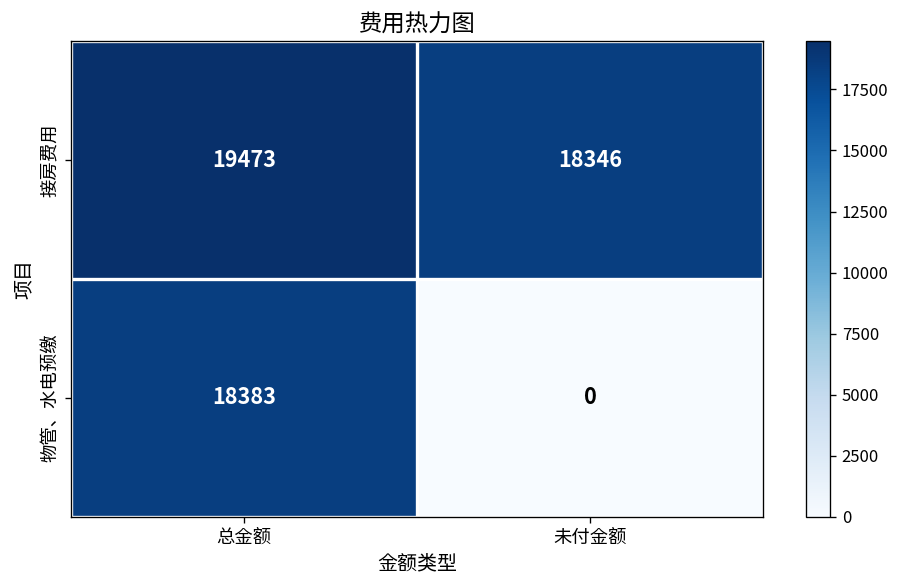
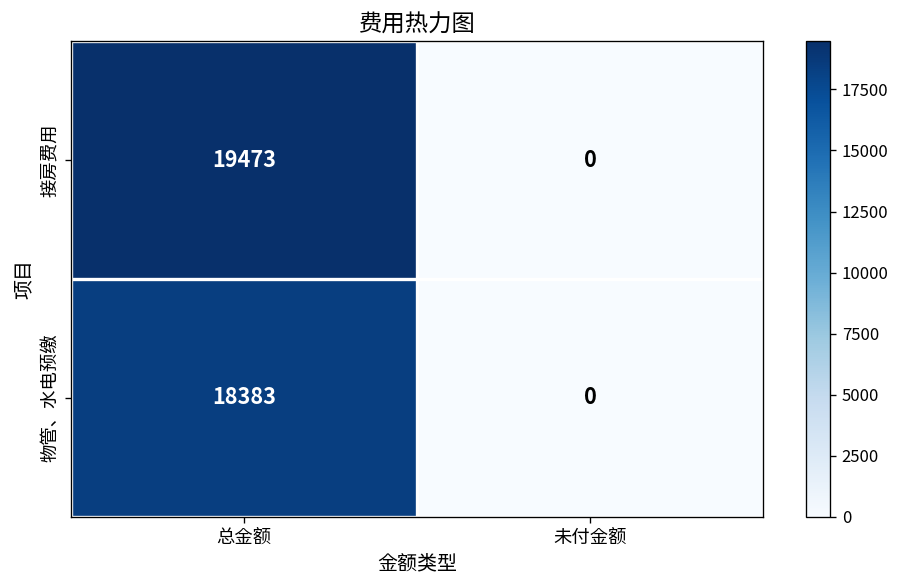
接房费用, 未付金额: 18346 -> 0
